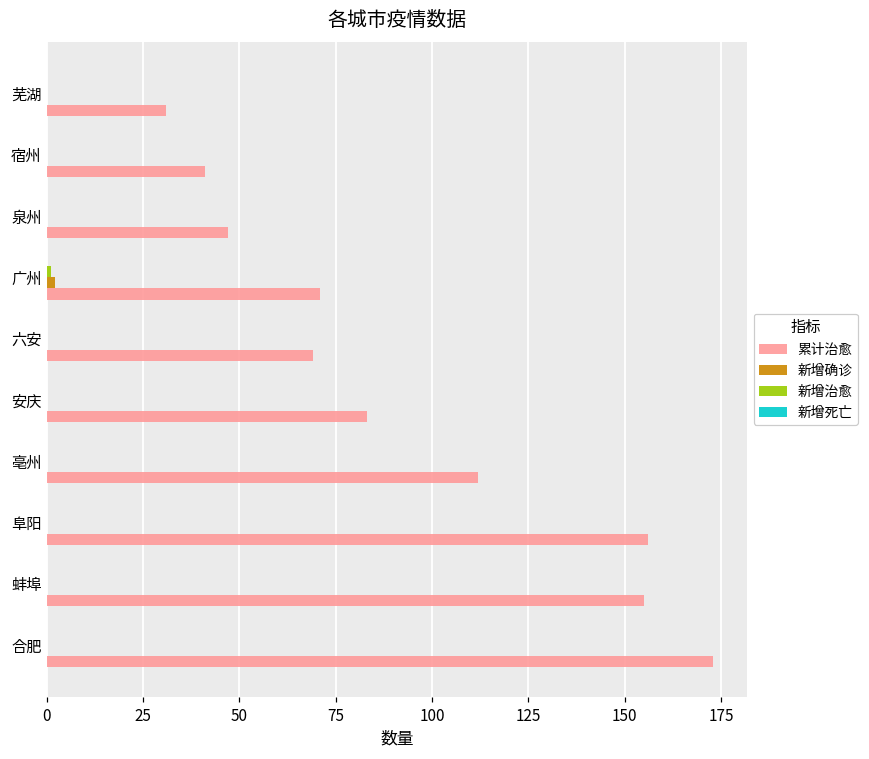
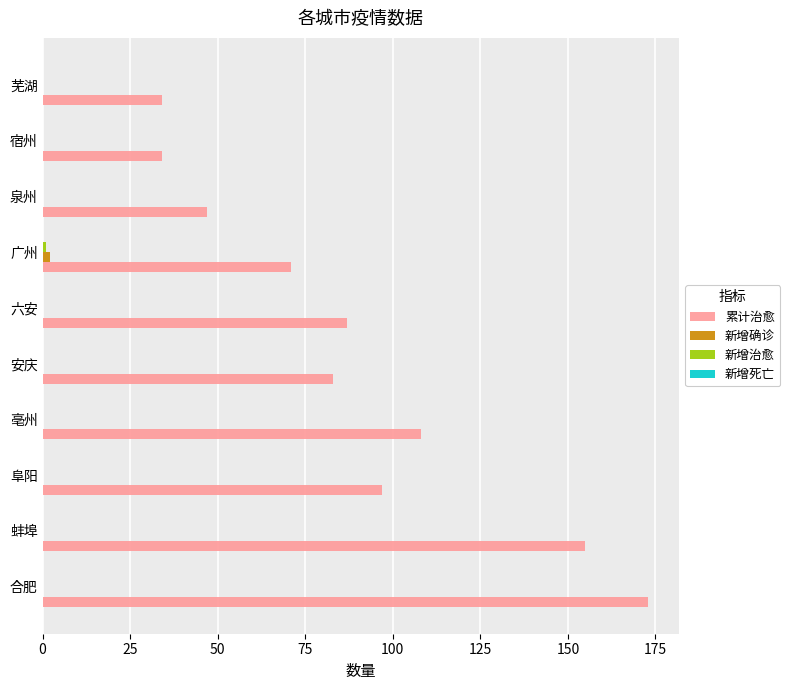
累计治愈, 芜湖: 31 -> 34
累计治愈, 宿州: 41 -> 34
累计治愈, 六安: 69 -> 87
累计治愈, 亳州: 112 -> 108
累计治愈, 阜阳: 156 -> 97
